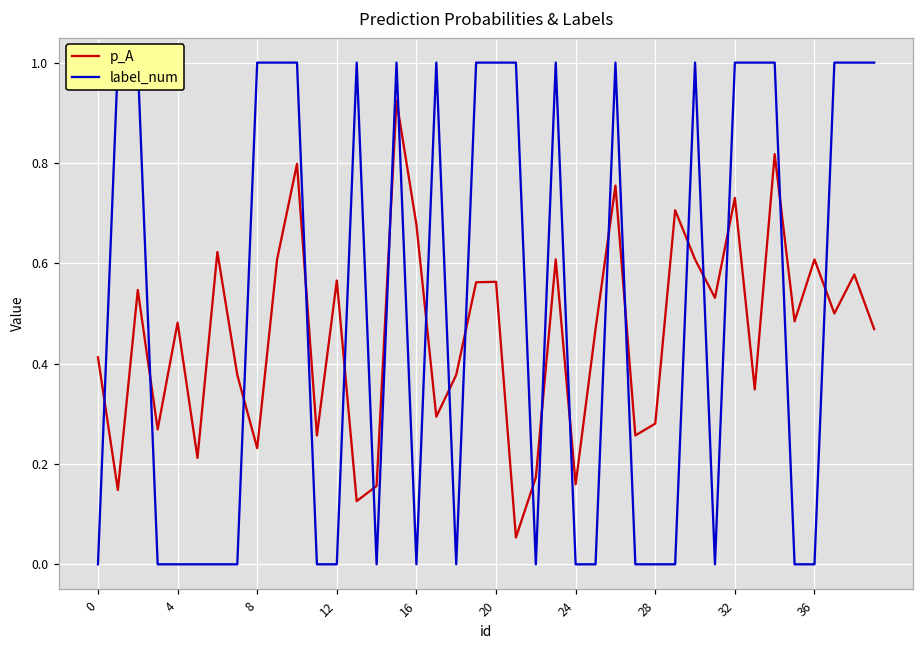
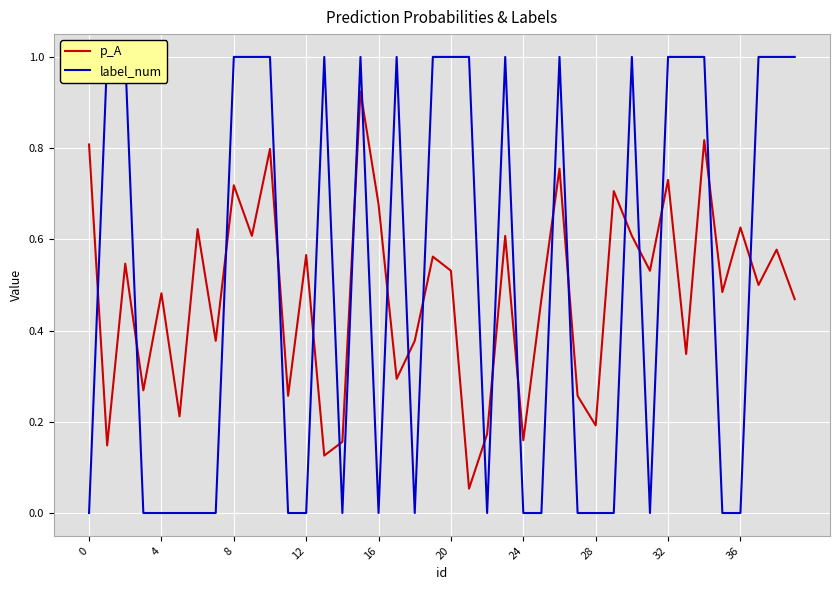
p_A, 0: 0.41 -> 0.81
p_A, 8: 0.23 -> 0.72
p_A, 20: 0.56 -> 0.53
p_A, 28: 0.28 -> 0.19
p_A, 36: 0.61 -> 0.63
